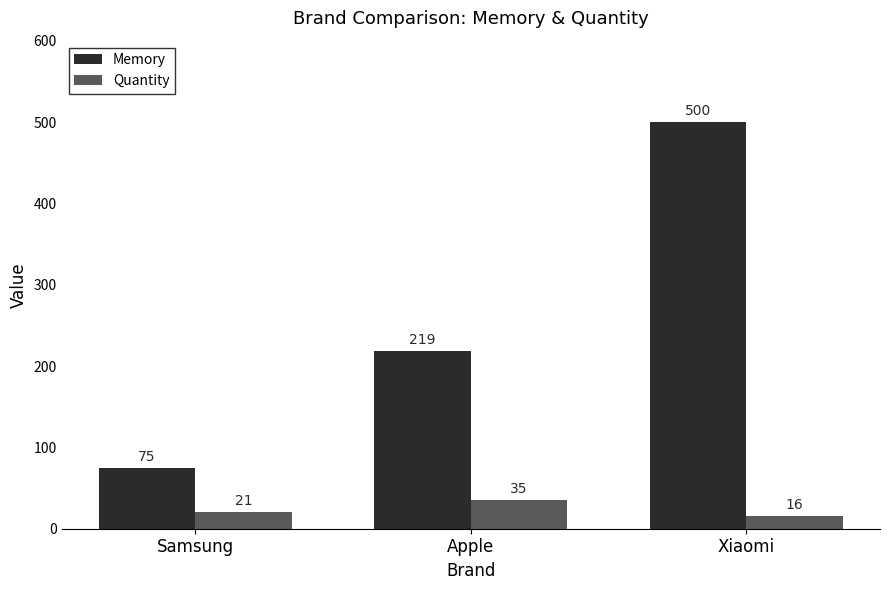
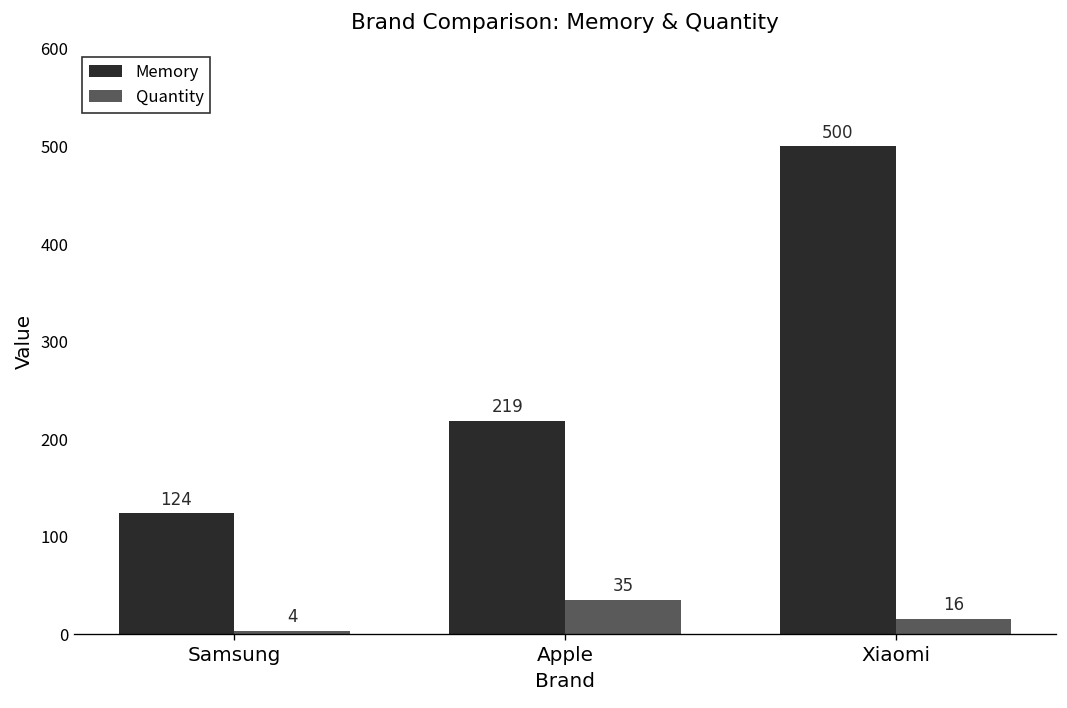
Memory, Samsung: 75 -> 124
Quantity, Samsung: 21 -> 4
